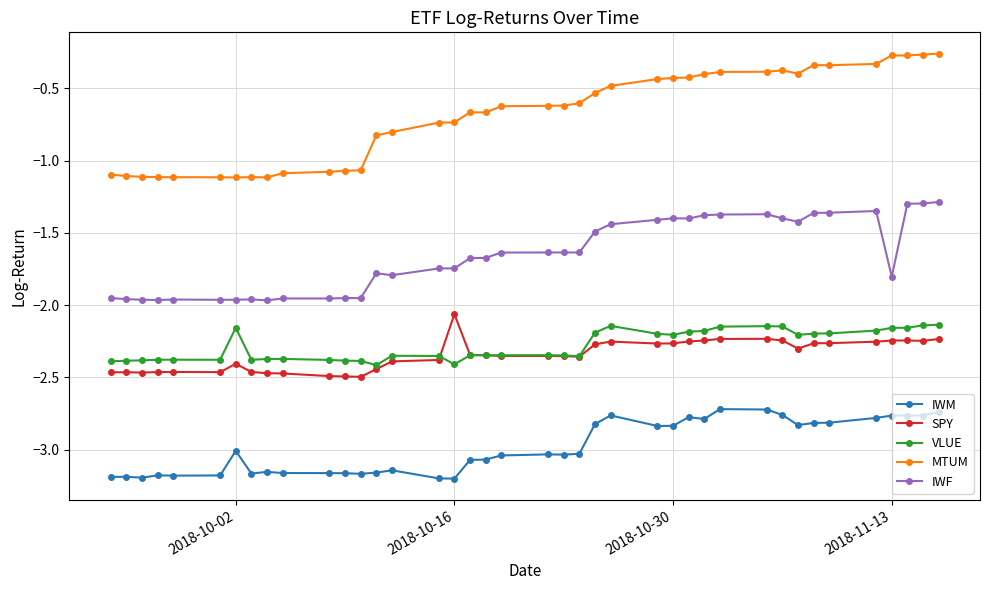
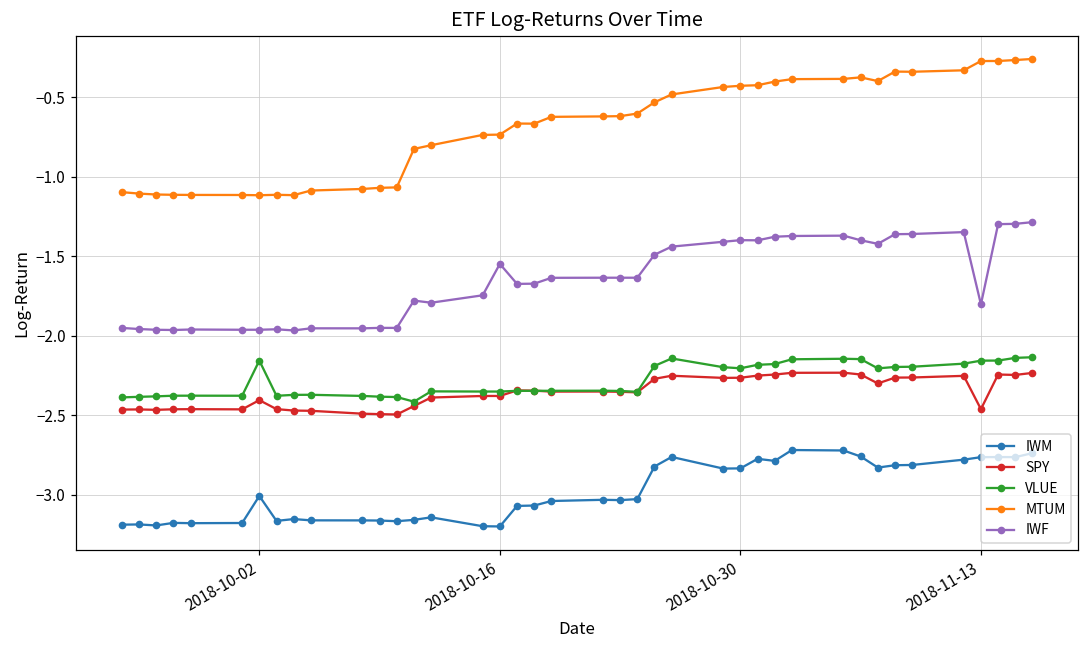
SPY, 2018-10-16: -2.06 -> -2.38
VLUE, 2018-10-16: -2.41 -> -2.35
IWF, 2018-10-16: -1.75 -> -1.55
SPY, 2018-11-13: -2.24 -> -2.46
